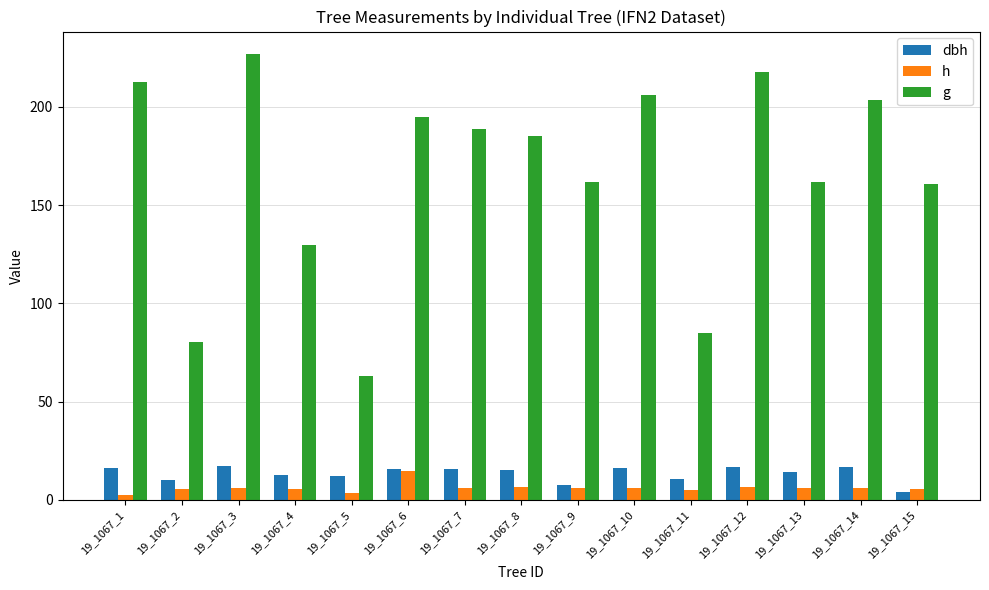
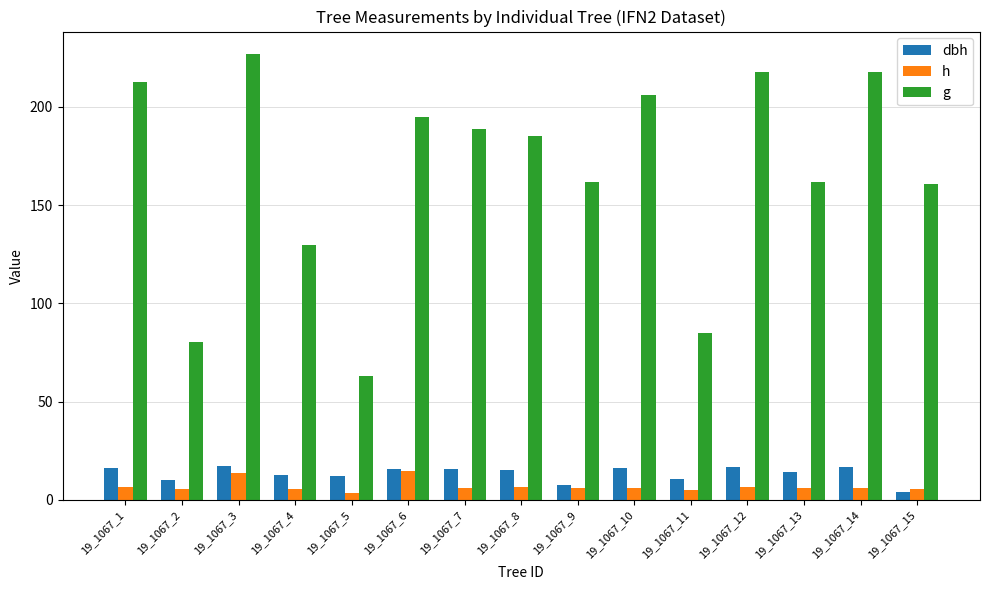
h, 19_1067_1: 2 -> 7
h, 19_1067_3: 6 -> 14
g, 19_1067_14: 203 -> 218
